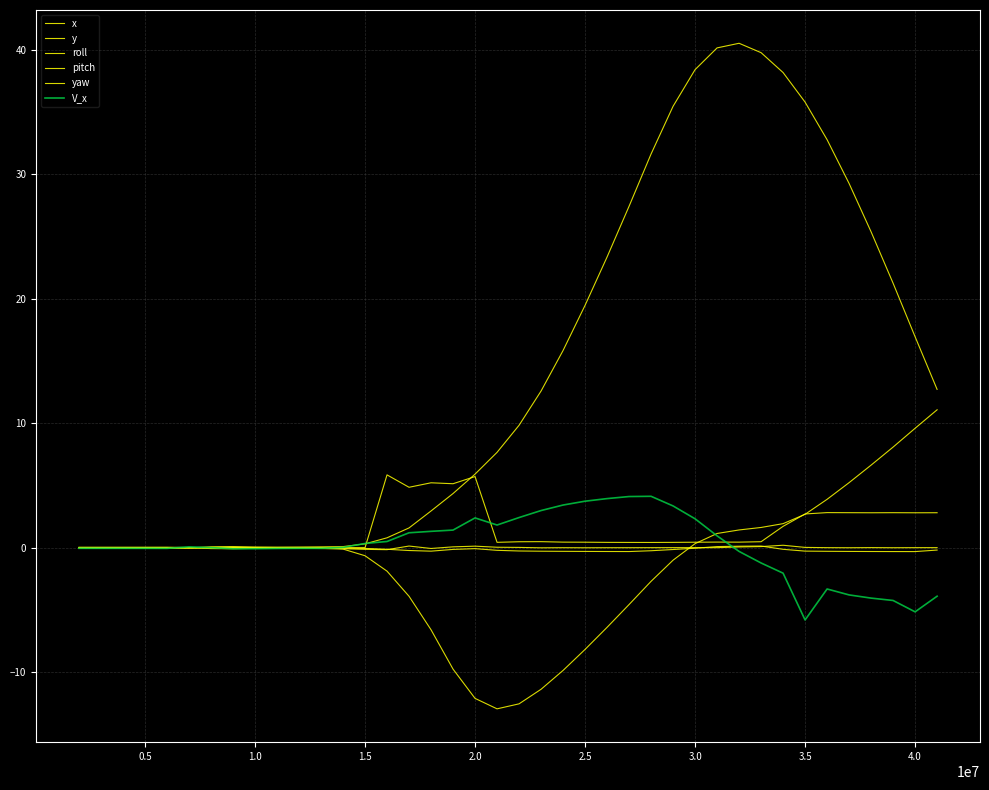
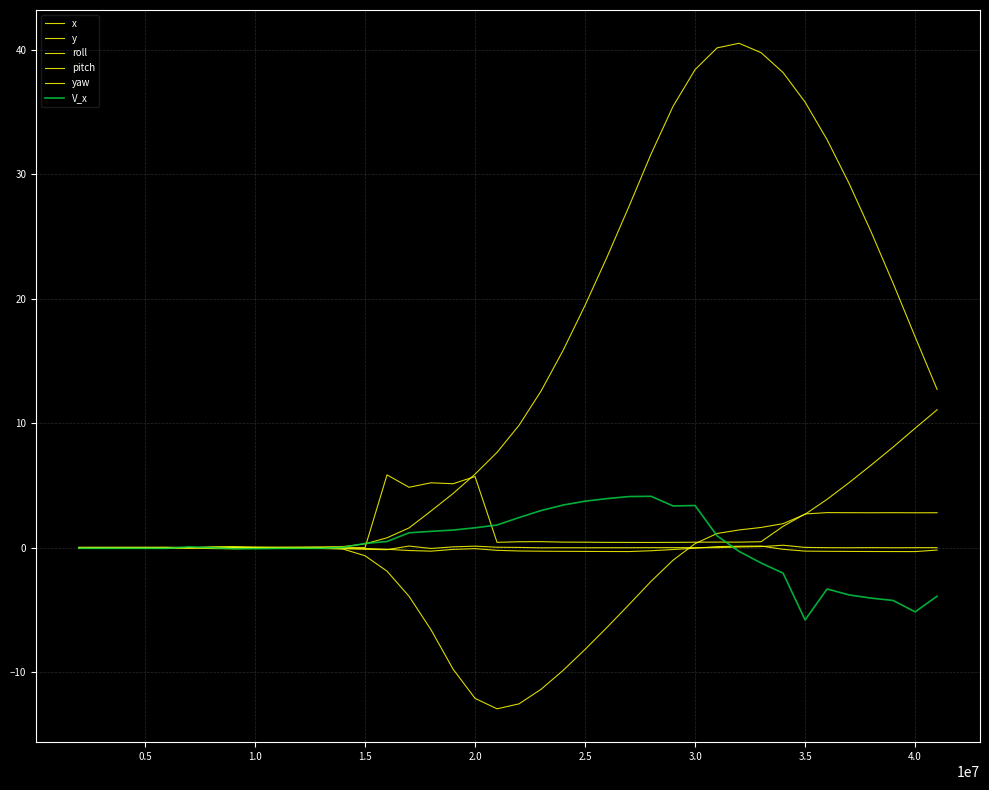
V_x, 2.0: 2.4 -> 1.6
V_x, 3.0: 2.3 -> 3.4
